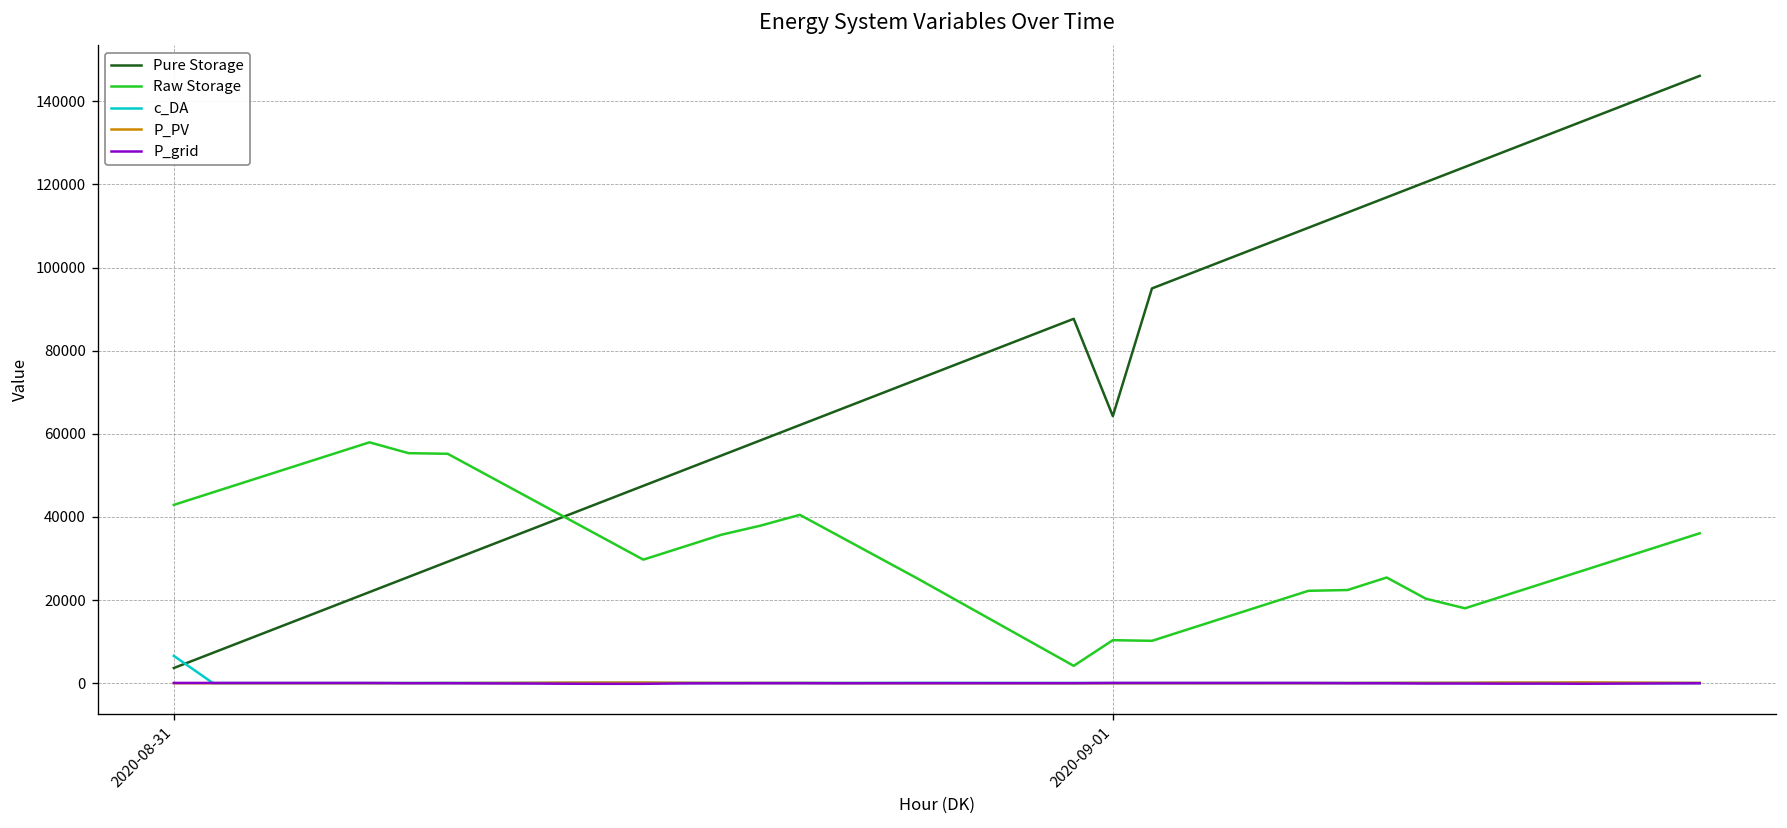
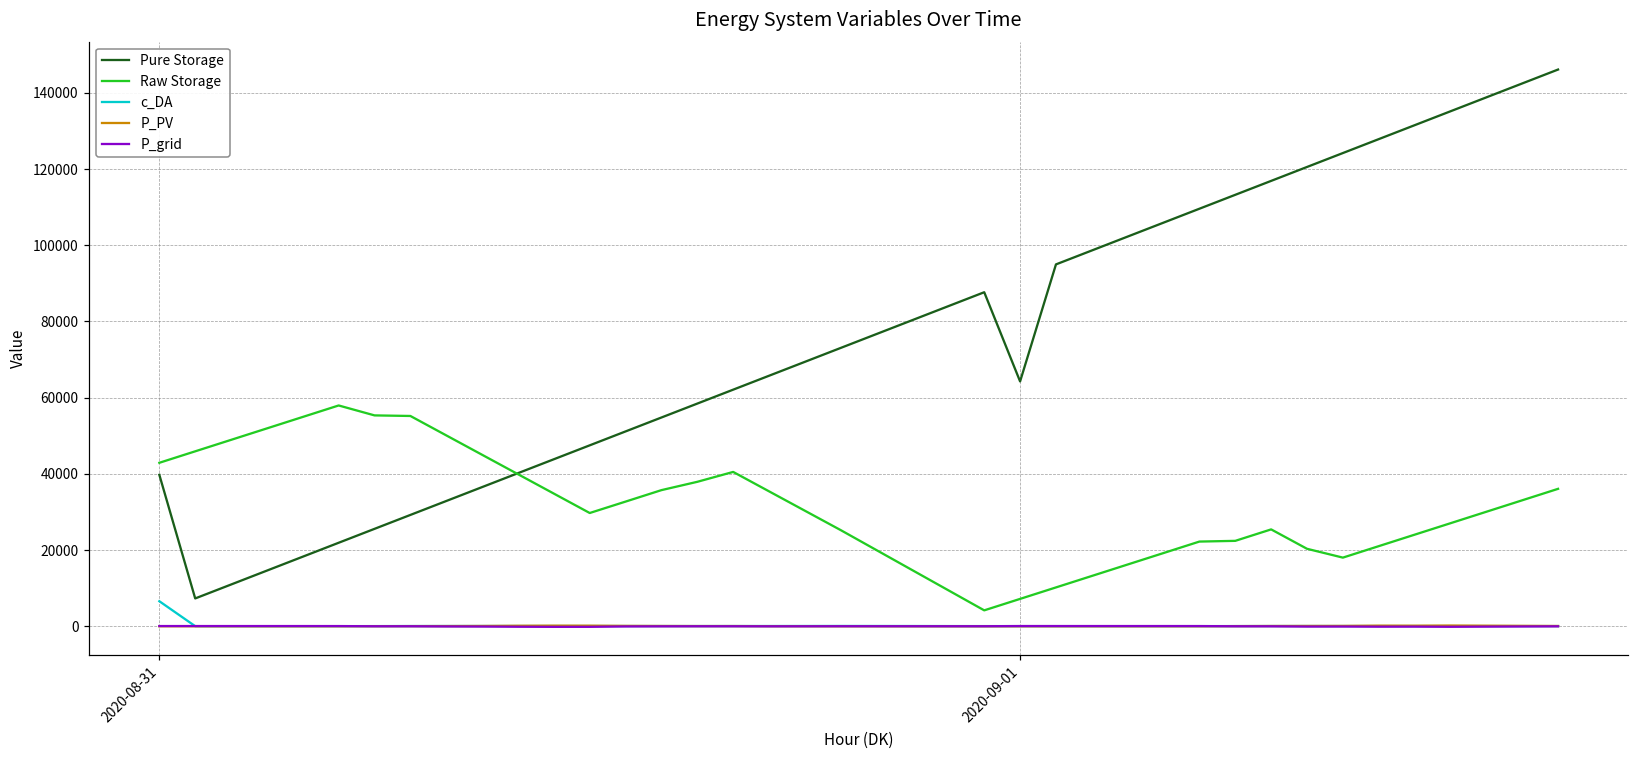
Pure Storage, 2020-08-31: 4000 -> 40000
Raw Storage, 2020-09-01: 10000 -> 7000
